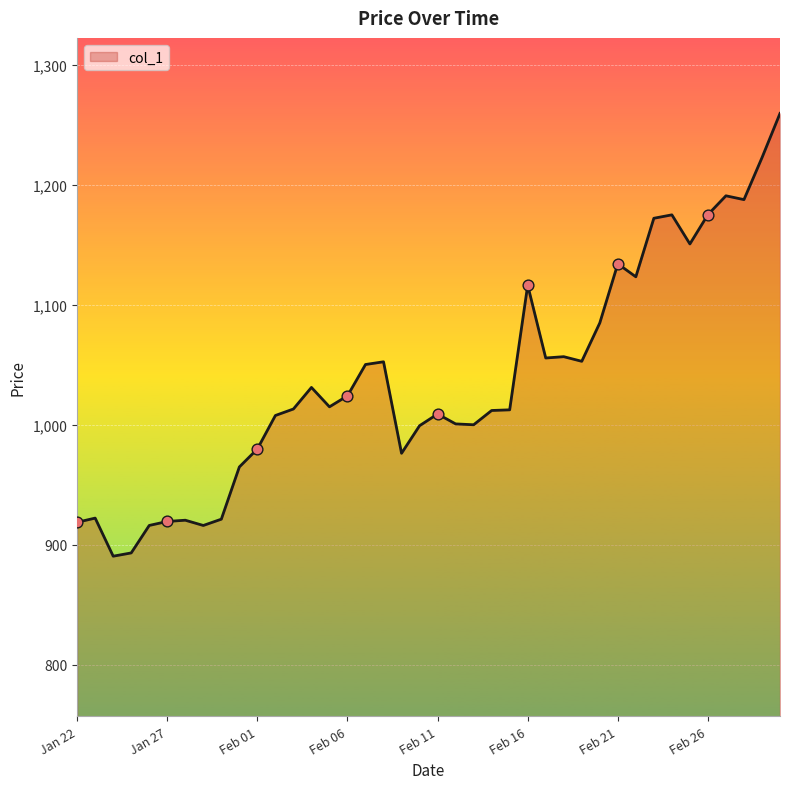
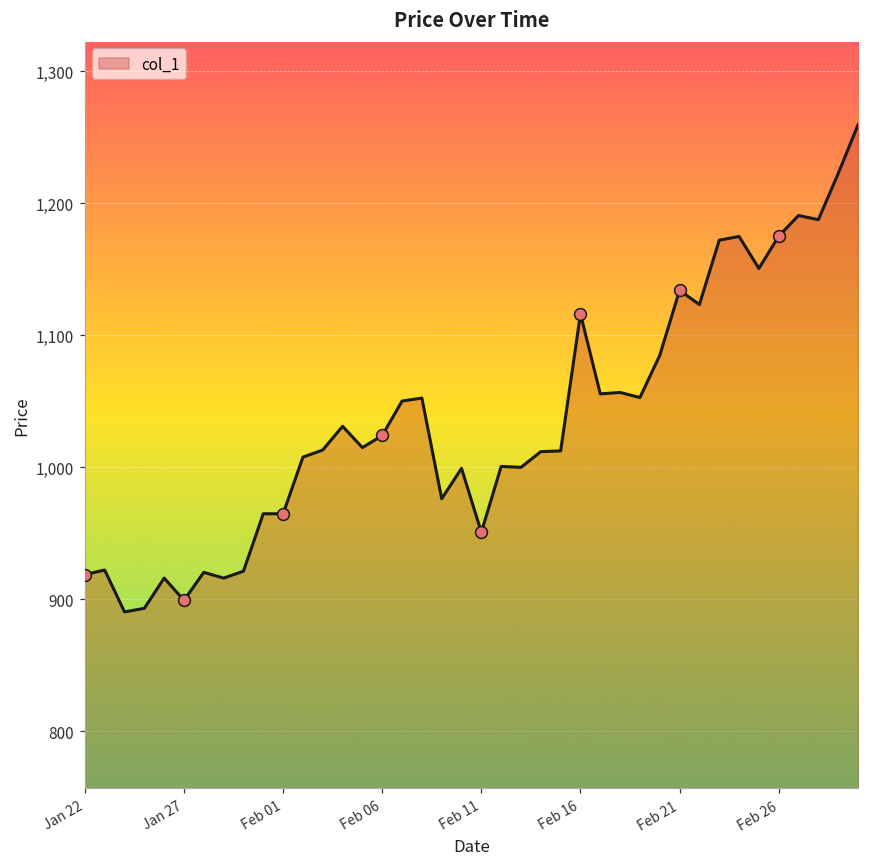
col_1, Jan 27: 919 -> 899
col_1, Feb 01: 980 -> 965
col_1, Feb 11: 1,009 -> 951
